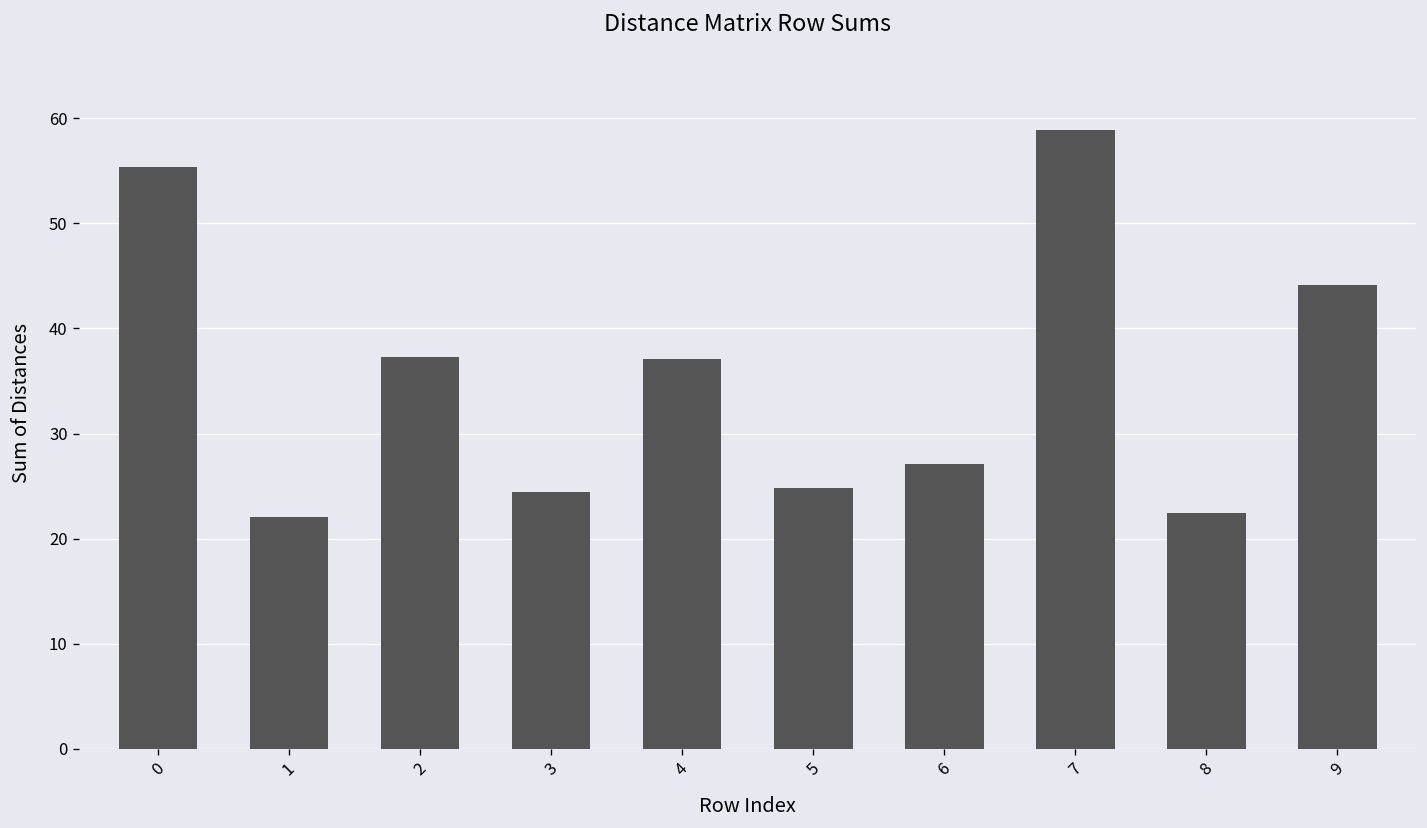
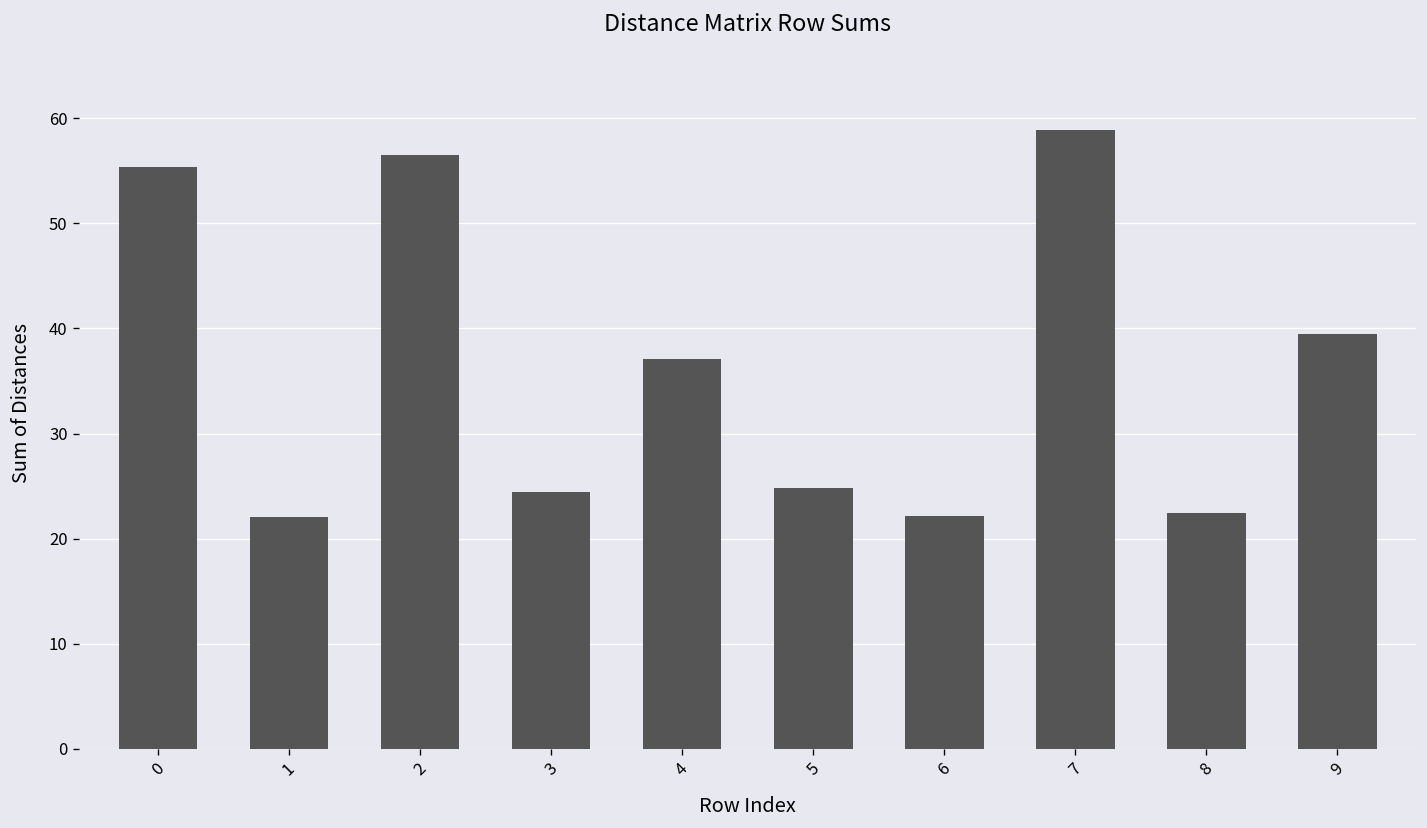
2: 37 -> 57
6: 27 -> 22
9: 44 -> 39
